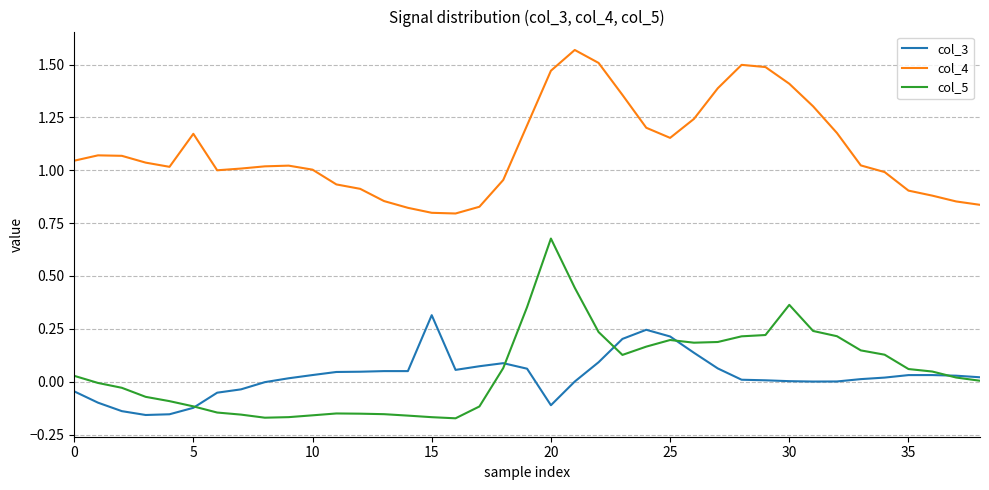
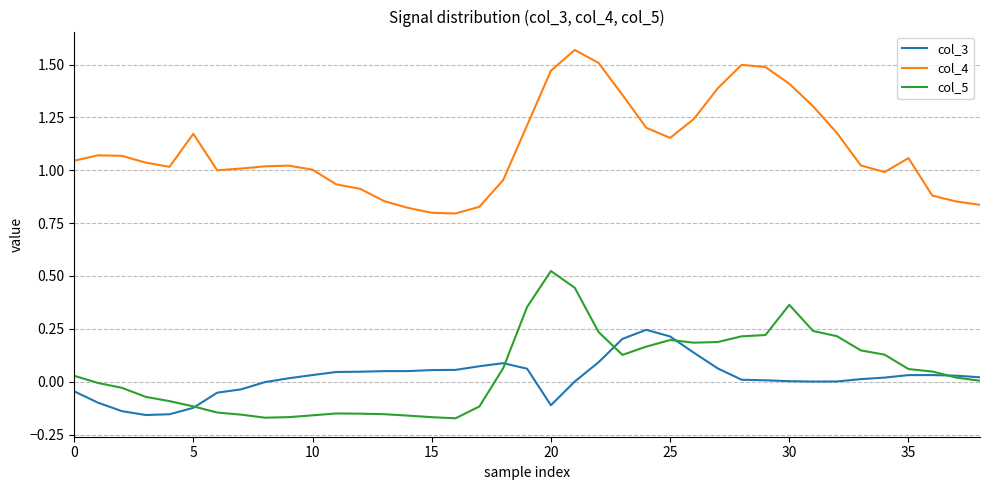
col_3, 15: 0.31 -> 0.05
col_5, 20: 0.68 -> 0.52
col_4, 35: 0.90 -> 1.06
